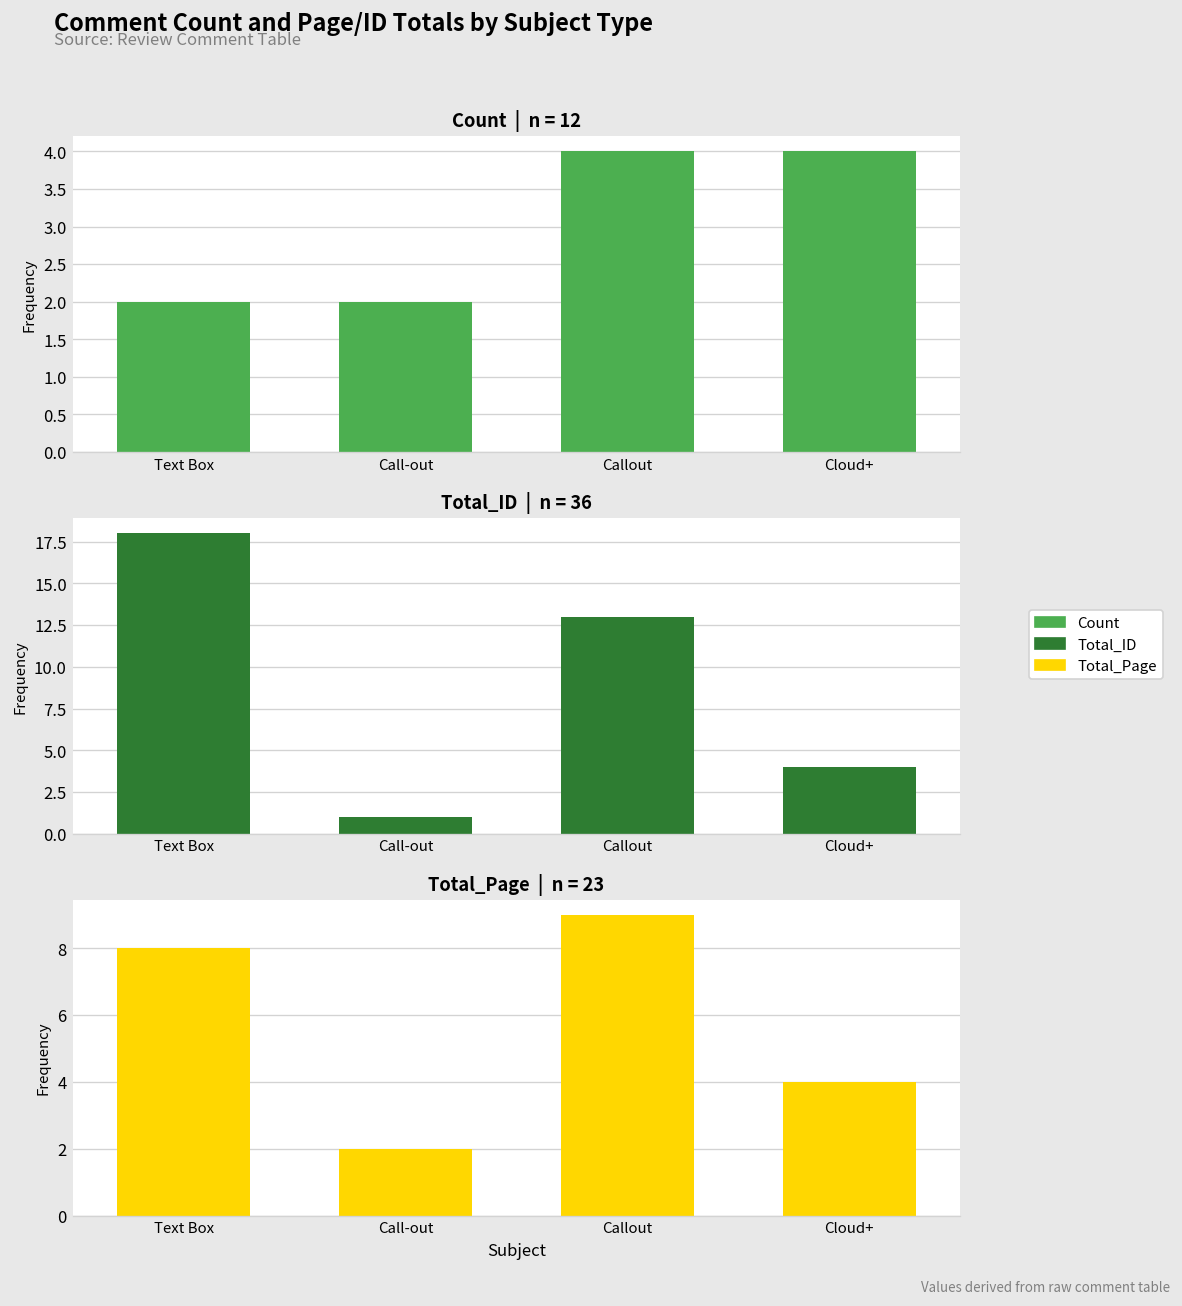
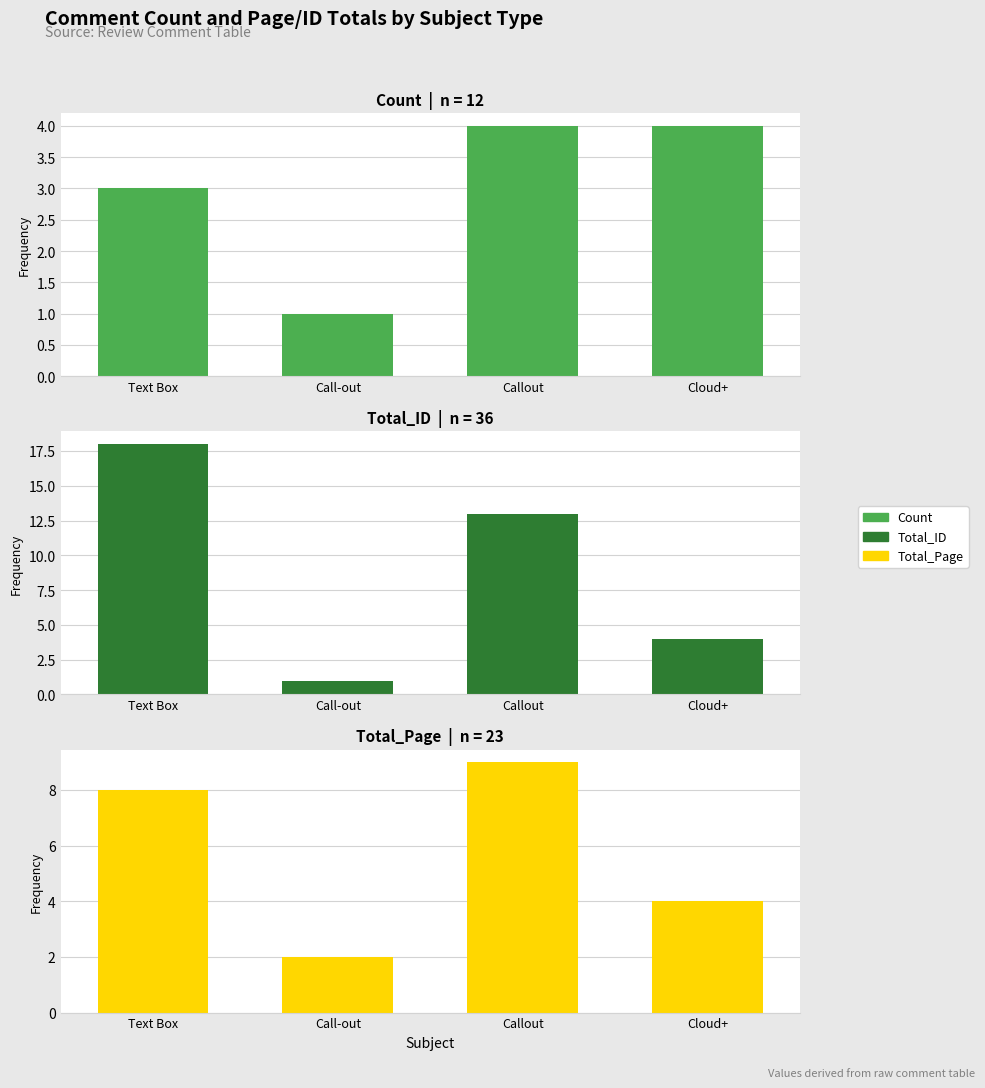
Count | n = 12, Text Box: 2 -> 3
Count | n = 12, Call-out: 2 -> 1
